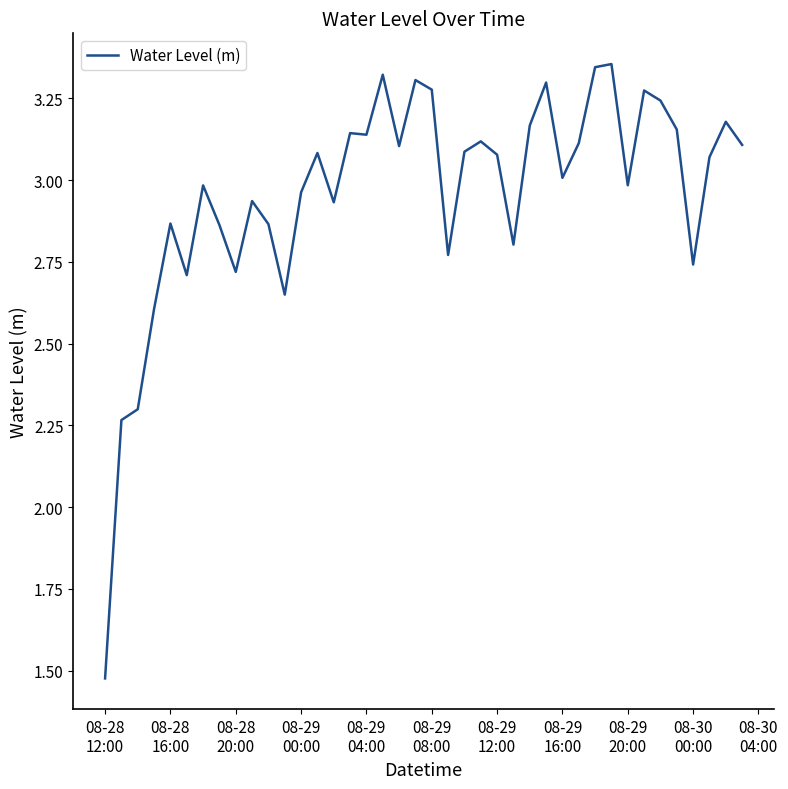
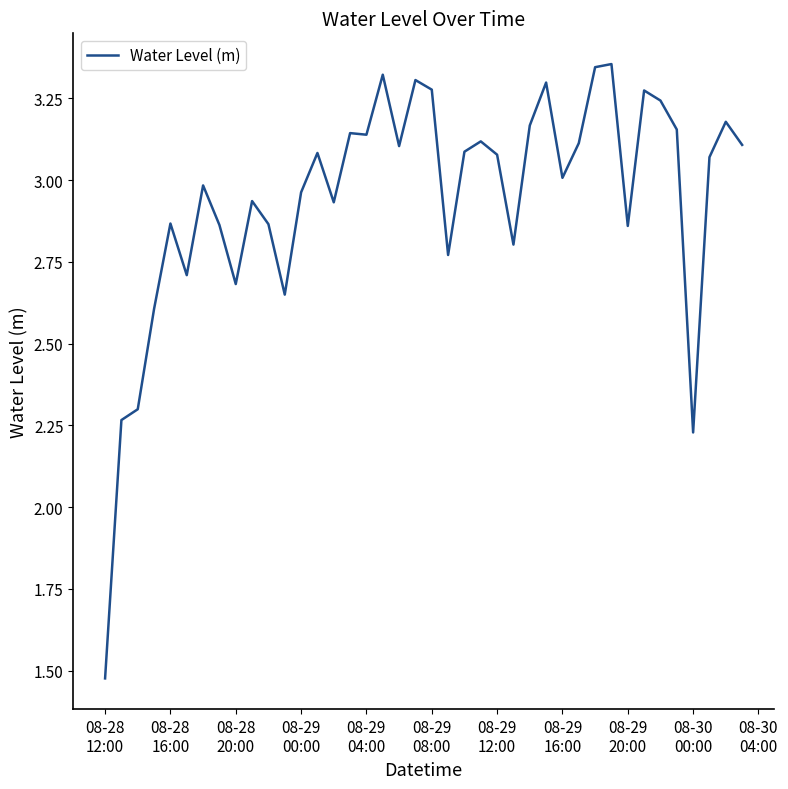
08-28 20:00: 2.72 -> 2.68
08-29 20:00: 2.98 -> 2.86
08-30 00:00: 2.74 -> 2.23
